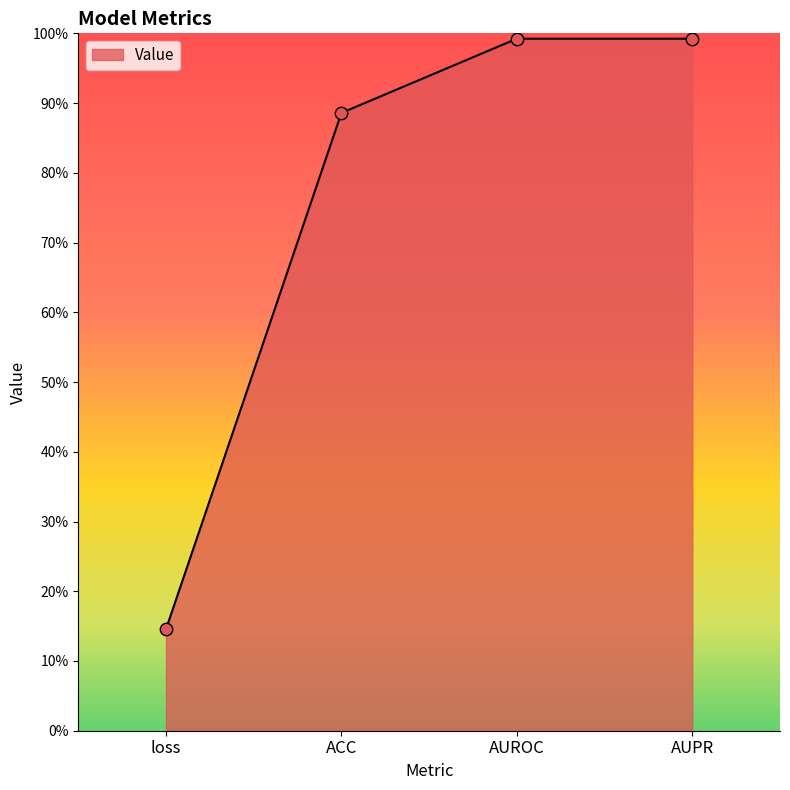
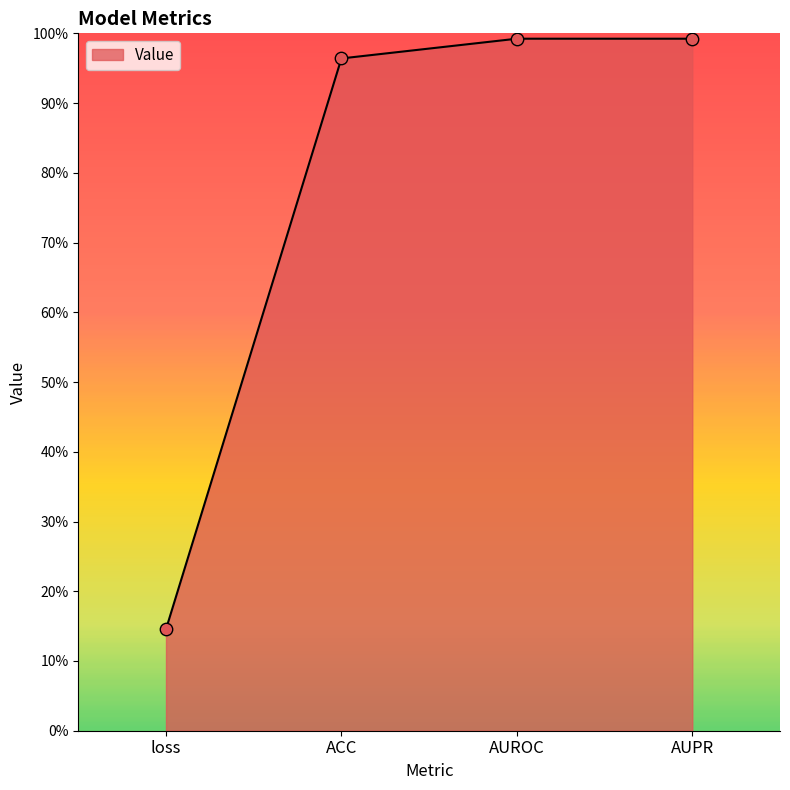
ACC: 89% -> 96%
